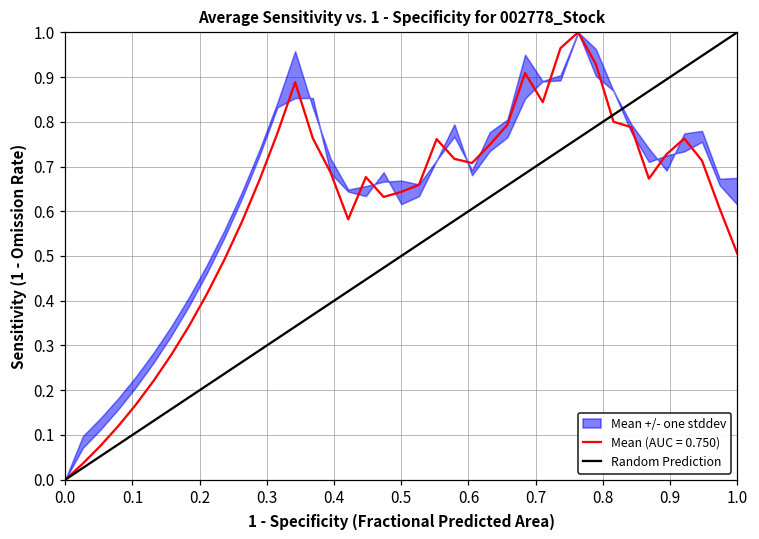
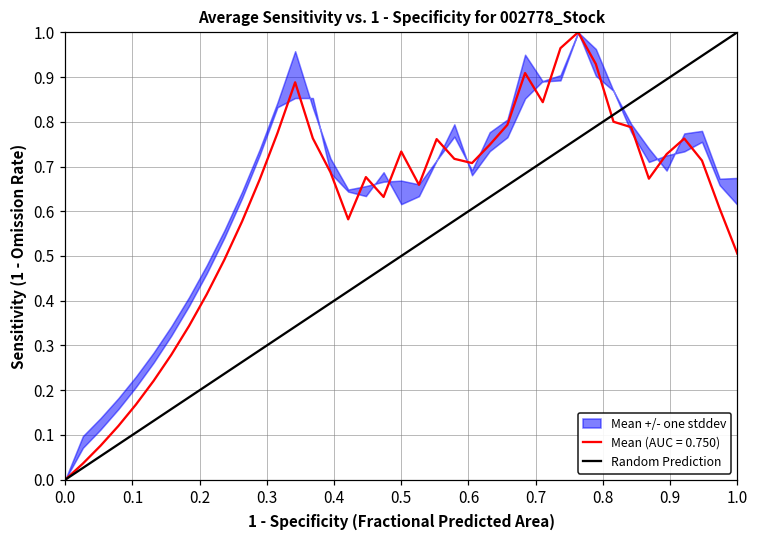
Mean (AUC = 0.750), 0.5: 0.64 -> 0.73
